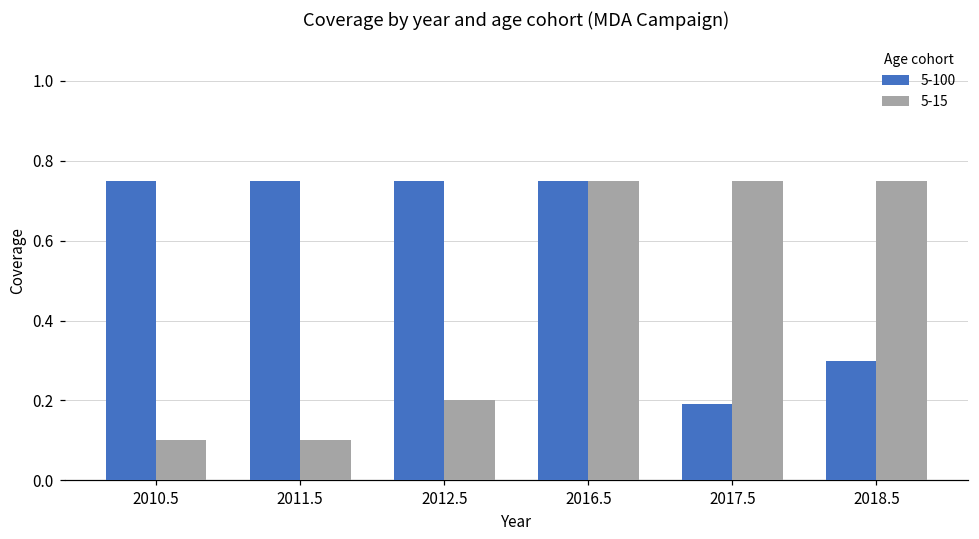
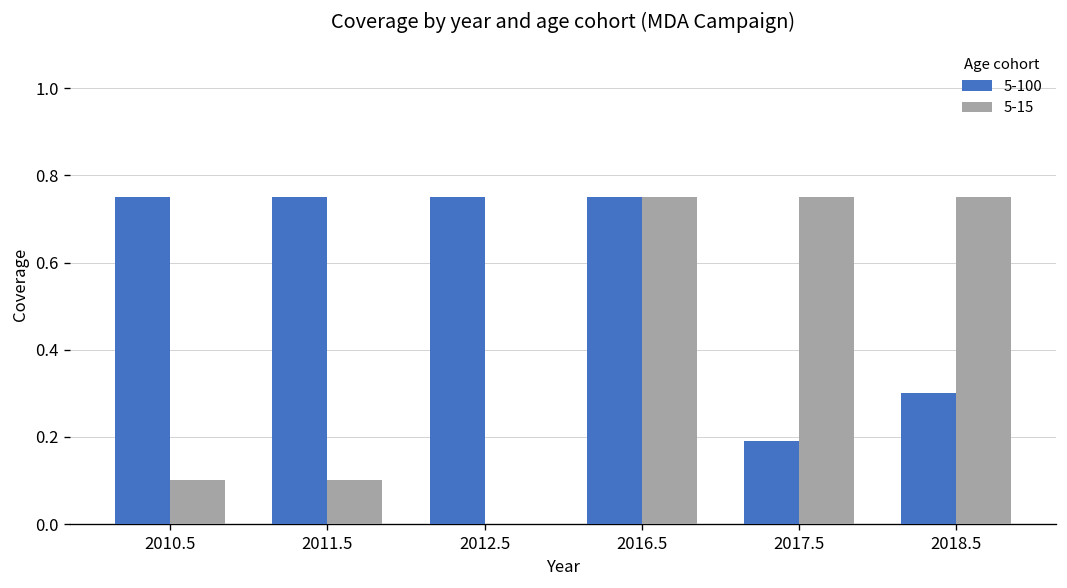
5-15, 2012.5: 0.2 -> 0.0
